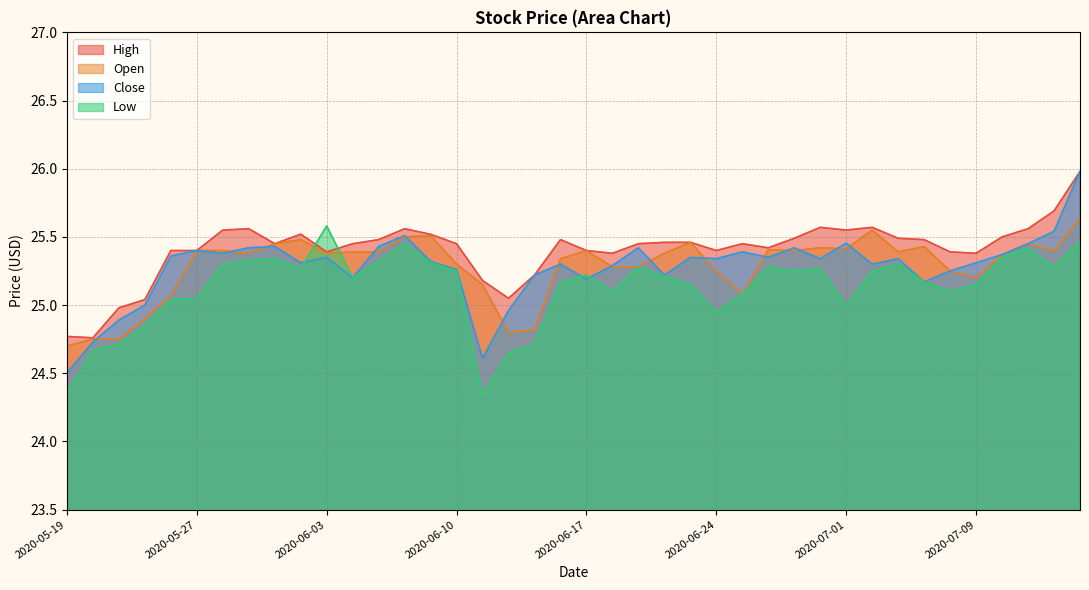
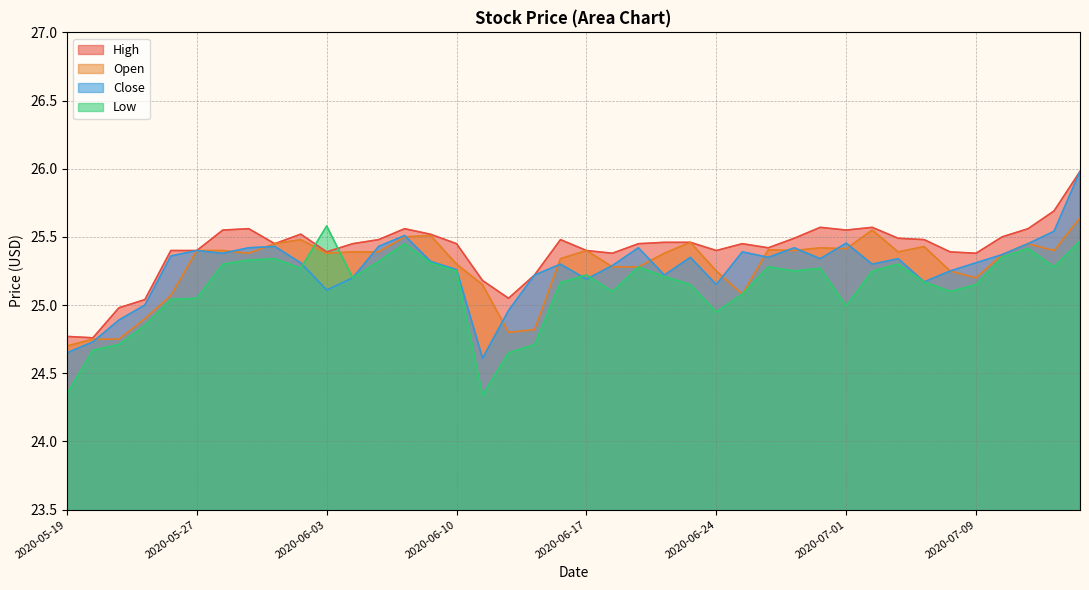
Close, 2020-05-19: 24.50 -> 24.65
Close, 2020-06-03: 25.35 -> 25.11
Close, 2020-06-24: 25.34 -> 25.15
